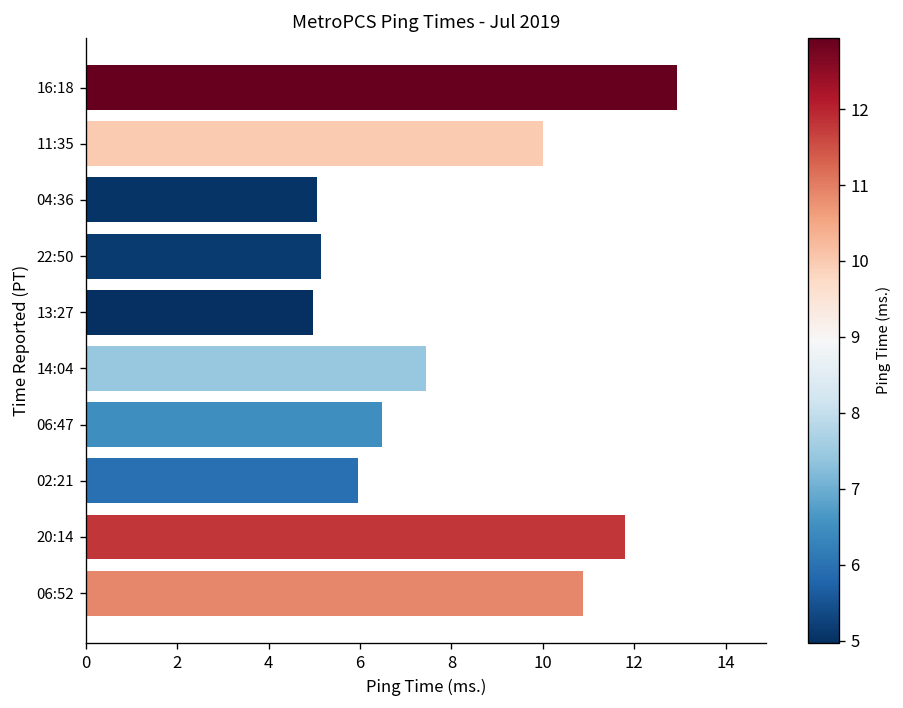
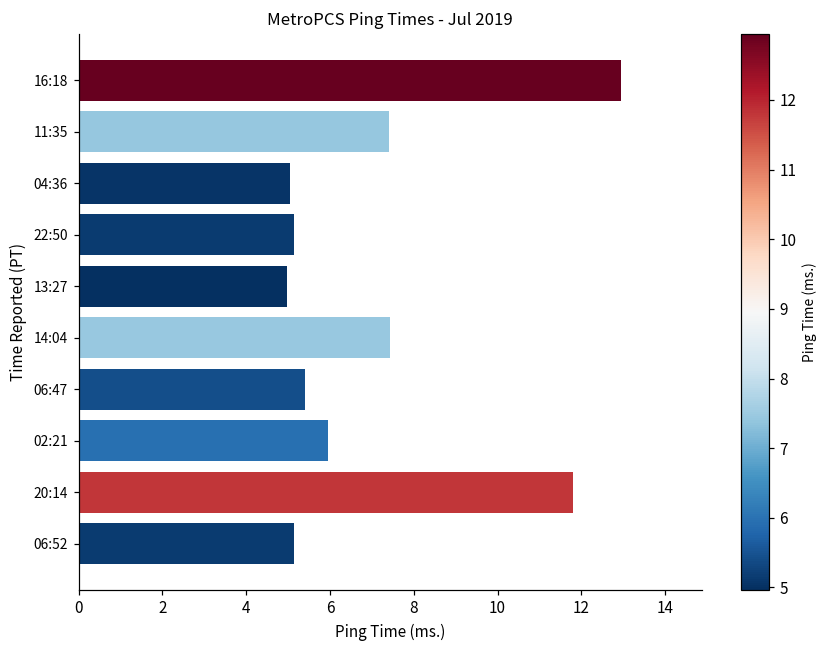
11:35: 10.0 -> 7.4
06:47: 6.5 -> 5.4
06:52: 10.9 -> 5.1
